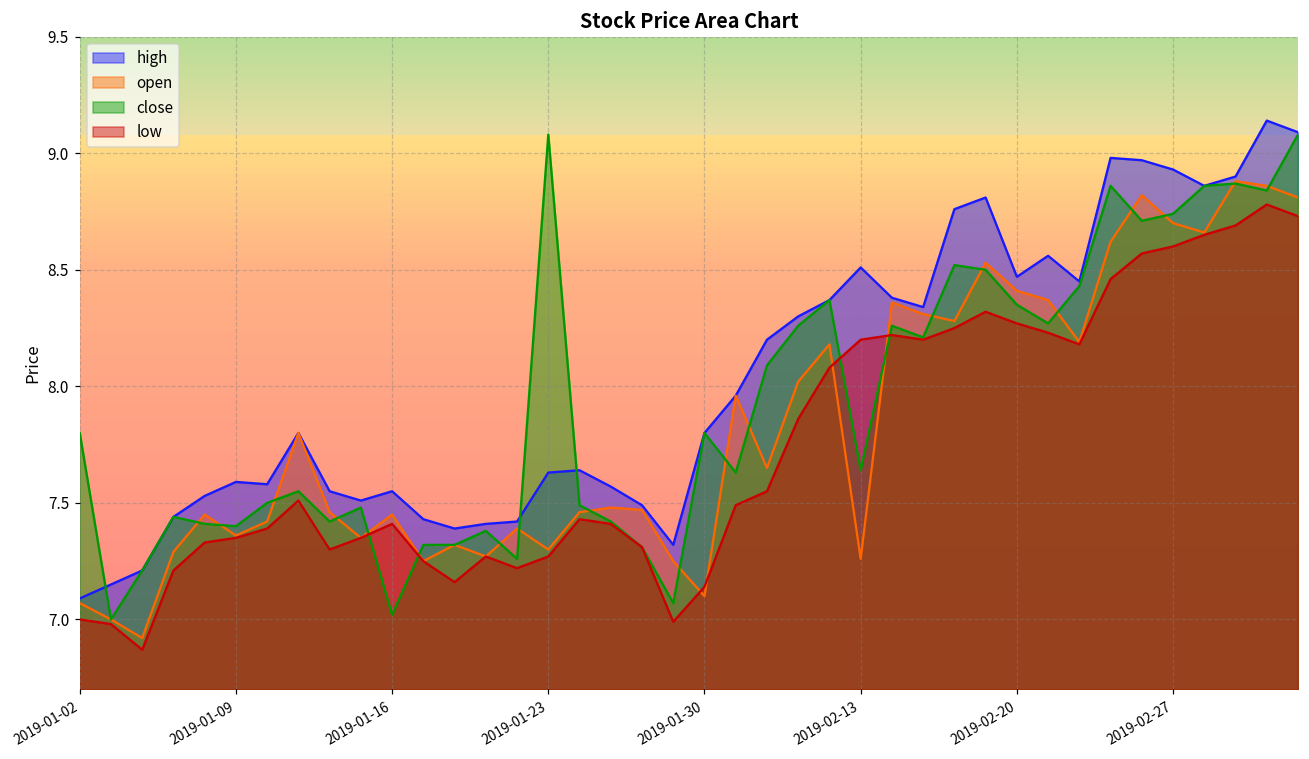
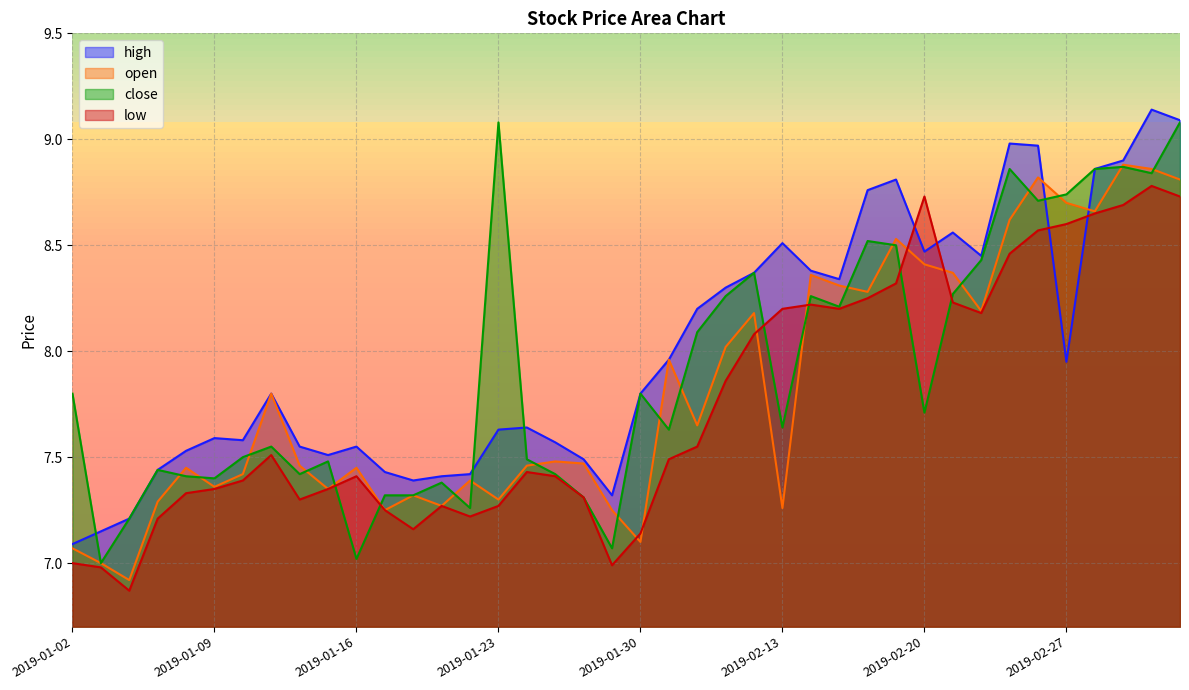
close, 2019-02-20: 8.35 -> 7.71
low, 2019-02-20: 8.27 -> 8.73
high, 2019-02-27: 8.93 -> 7.95
